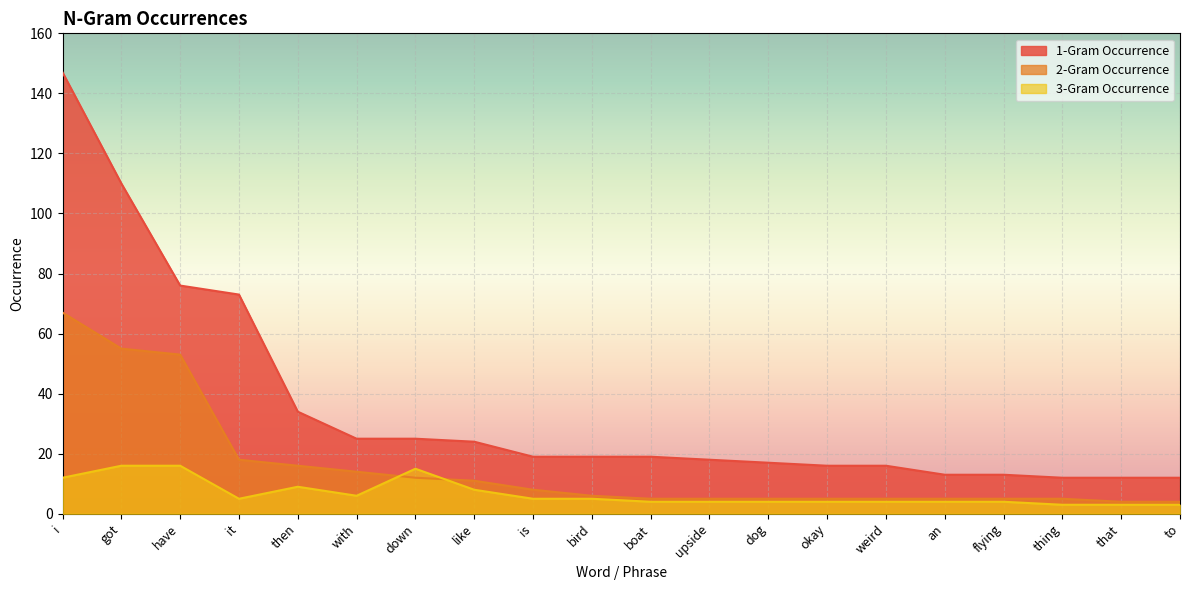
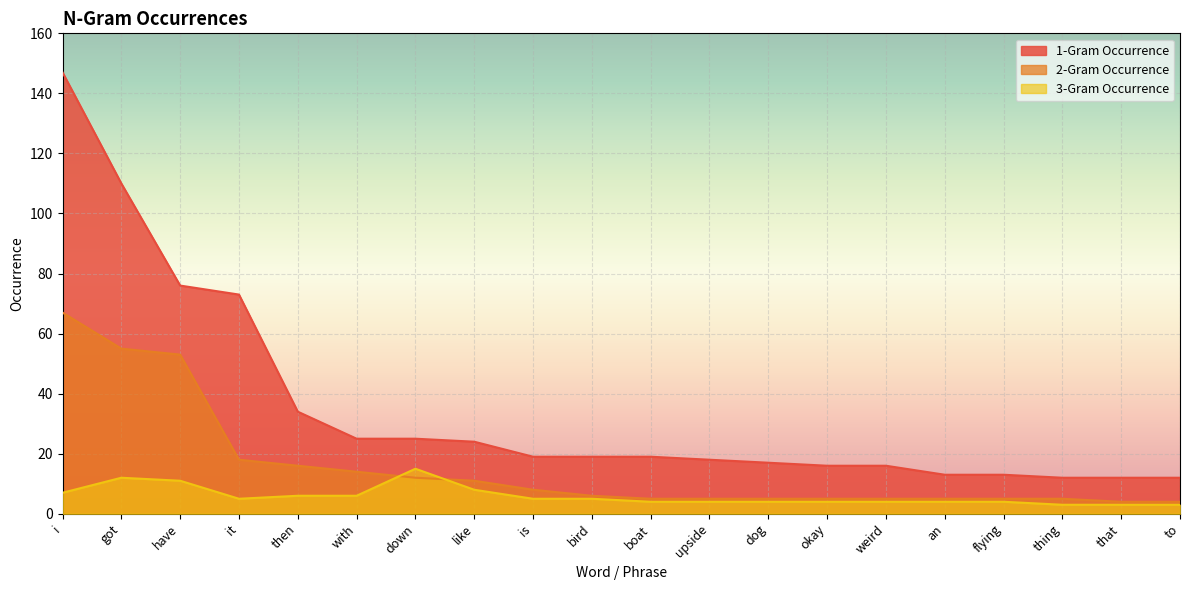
3-Gram Occurrence, i: 12 -> 7
3-Gram Occurrence, got: 16 -> 12
3-Gram Occurrence, have: 16 -> 11
3-Gram Occurrence, then: 9 -> 6
